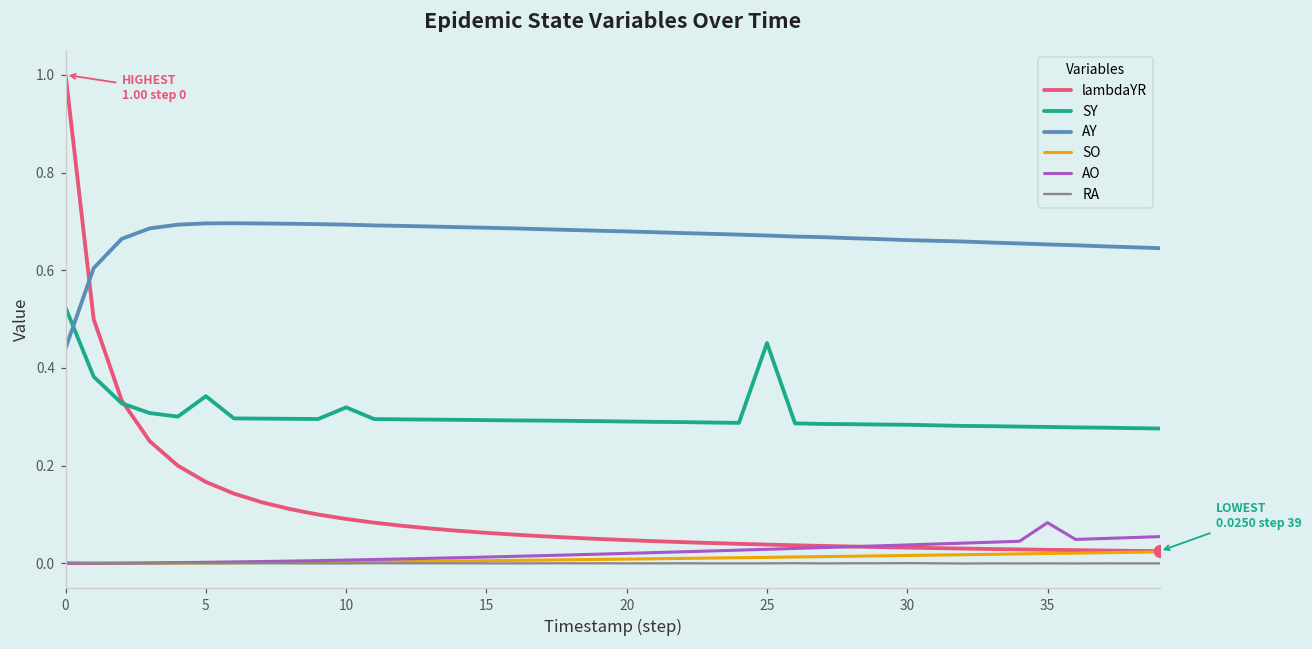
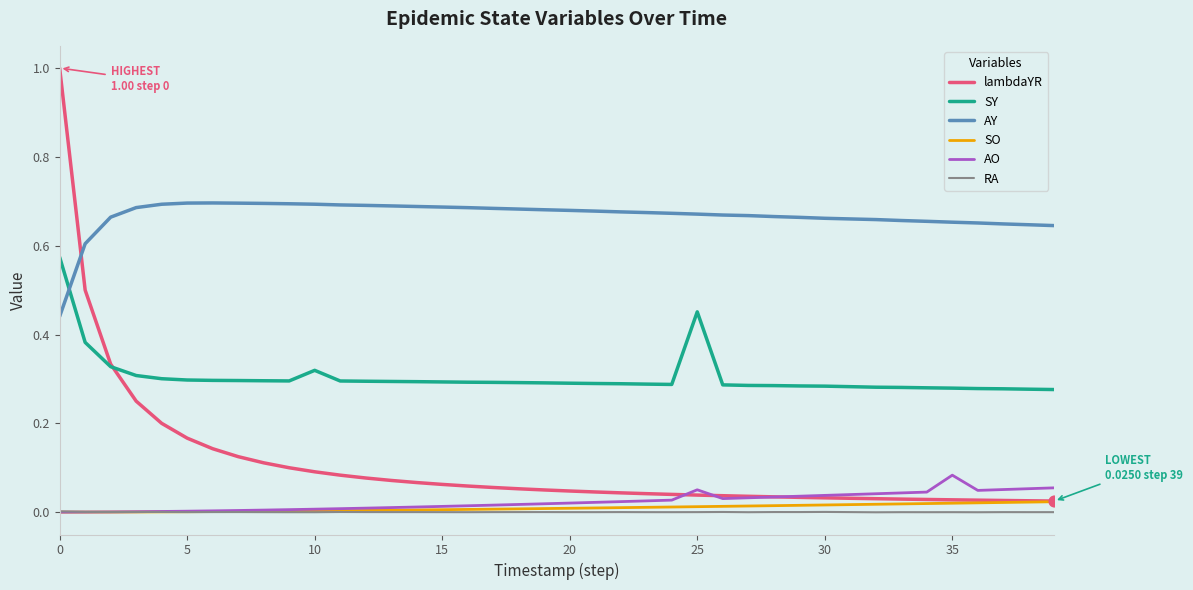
SY, 0: 0.52 -> 0.57
SY, 5: 0.34 -> 0.30
AO, 25: 0.03 -> 0.05
